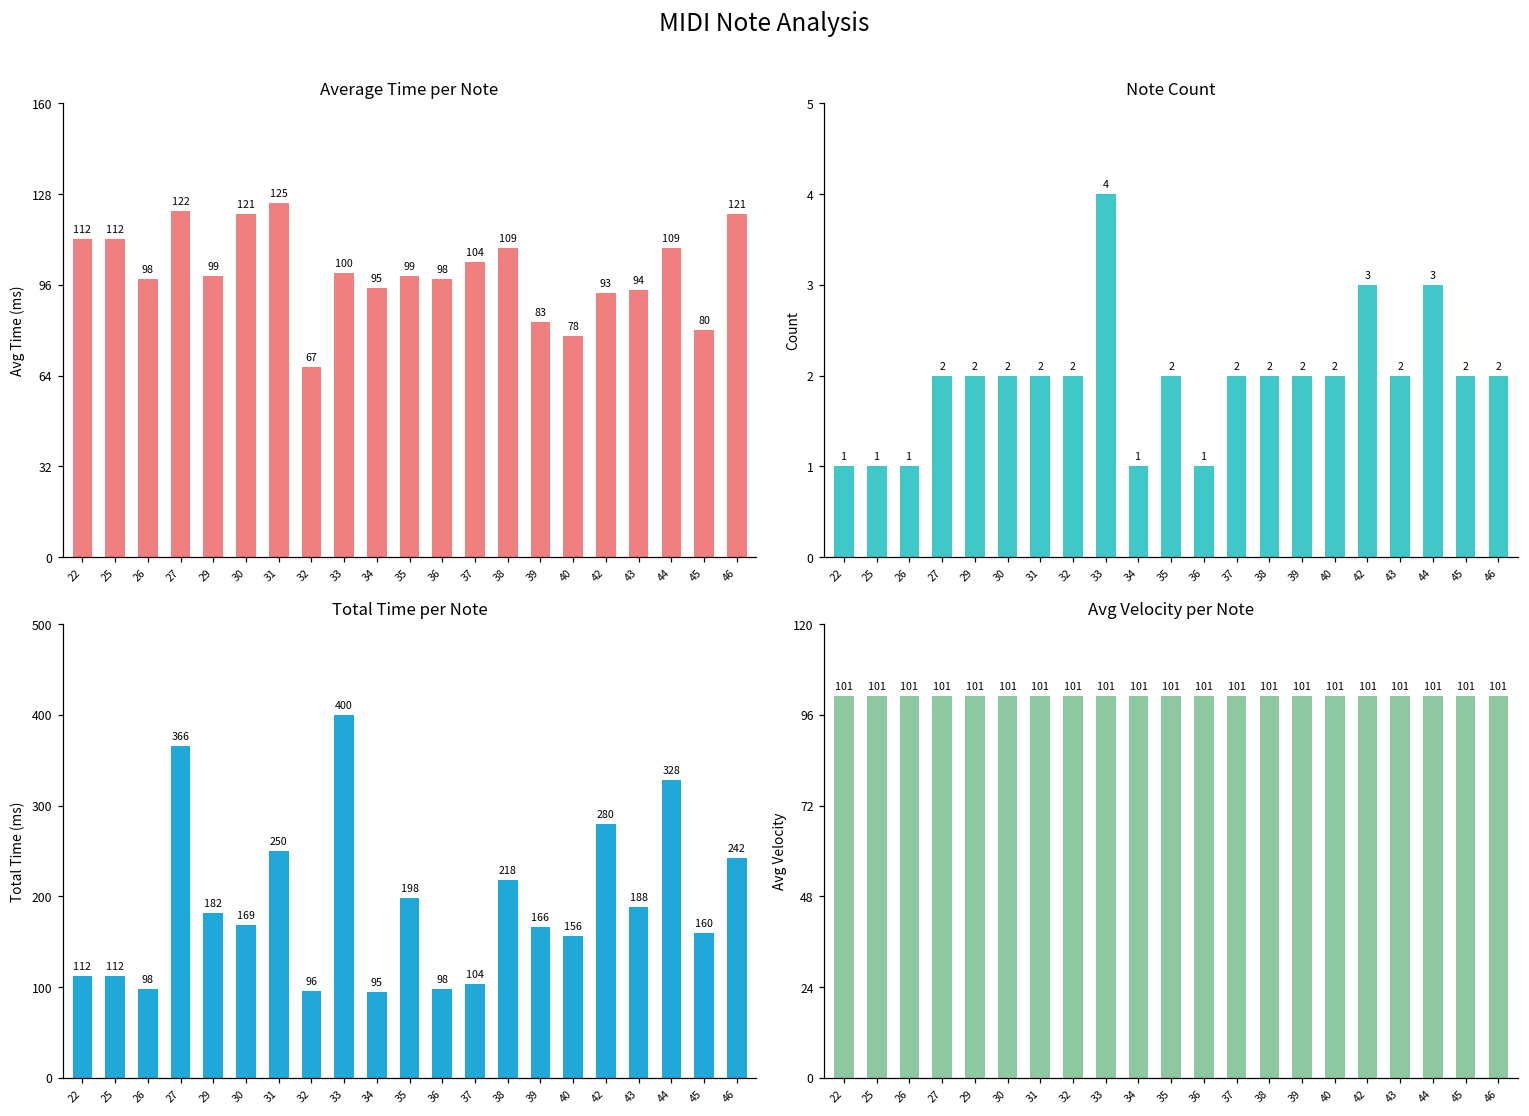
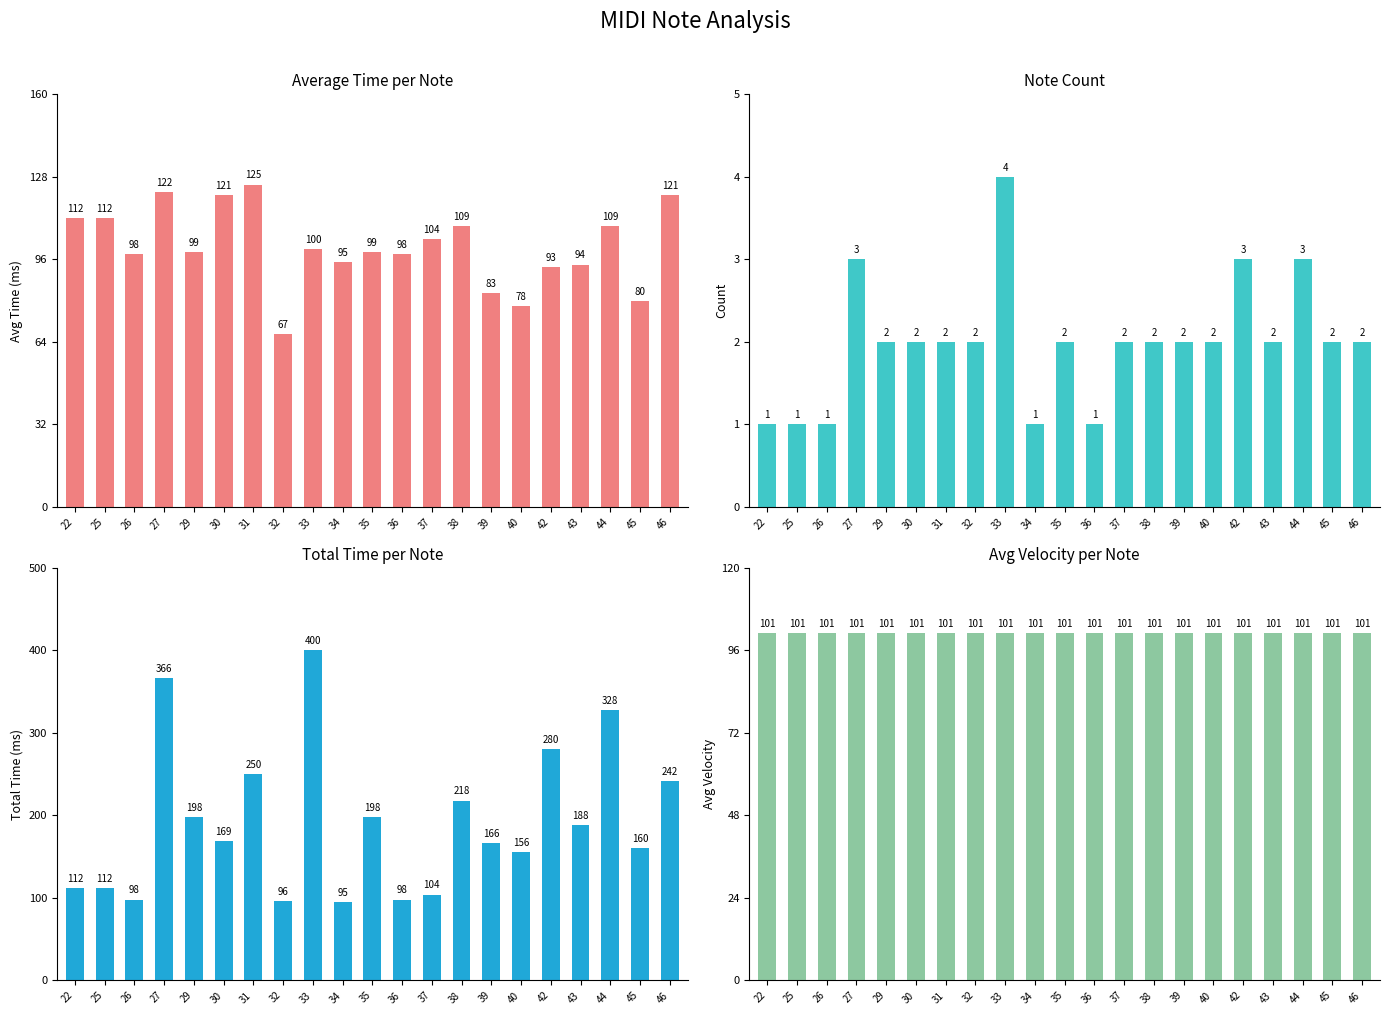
Note Count, 27: 2 -> 3
Total Time per Note, 29: 182 -> 198
